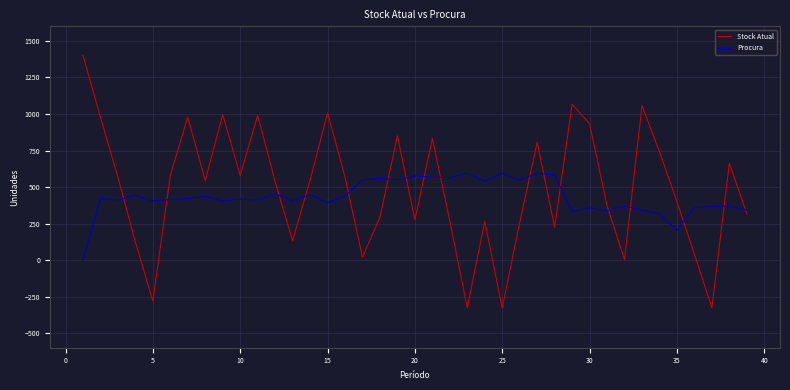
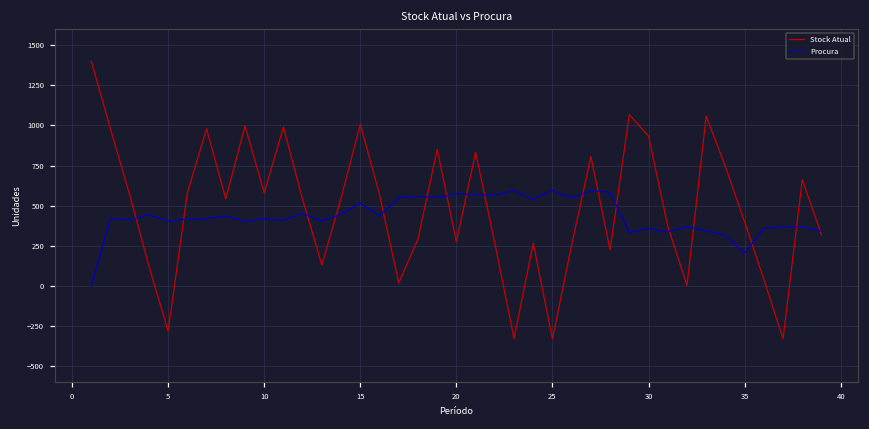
Procura, 15: 390 -> 520
